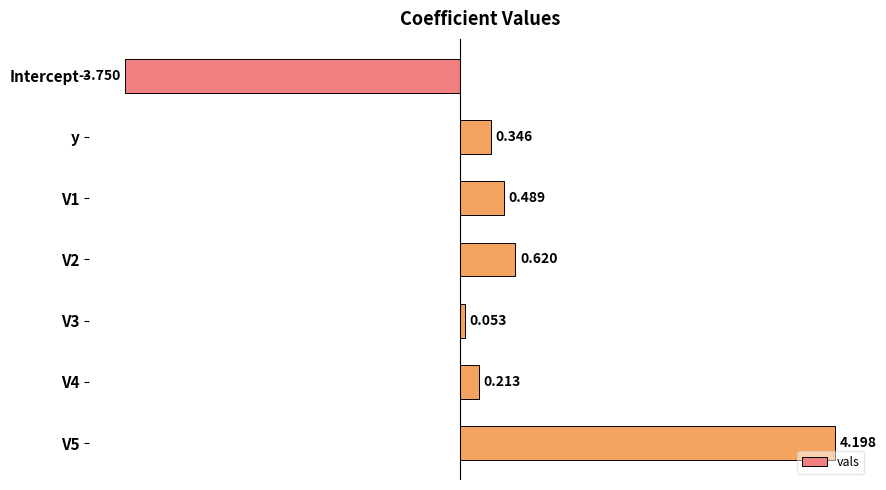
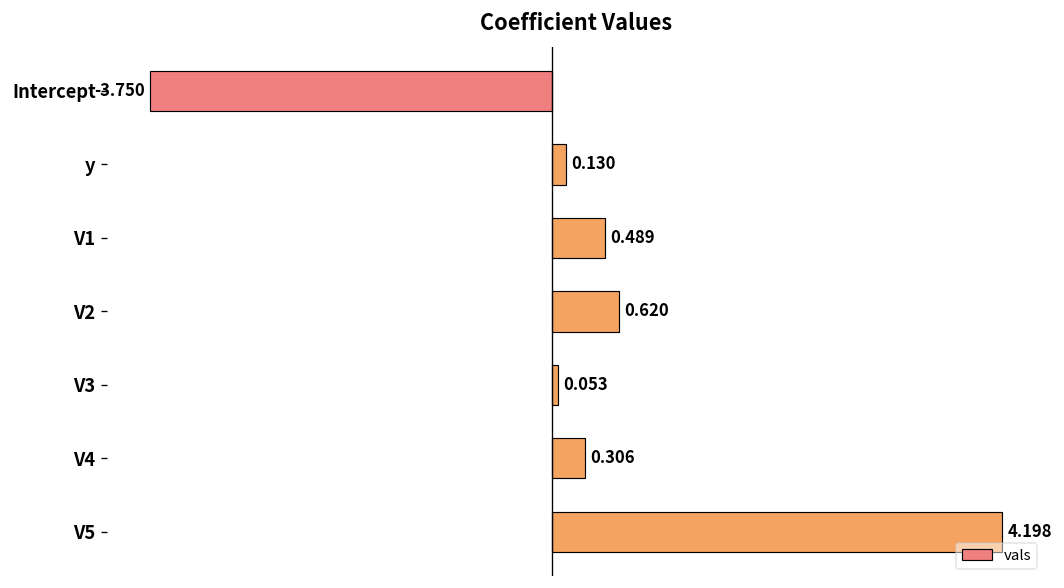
y: 0.346 -> 0.130
V4: 0.213 -> 0.306
